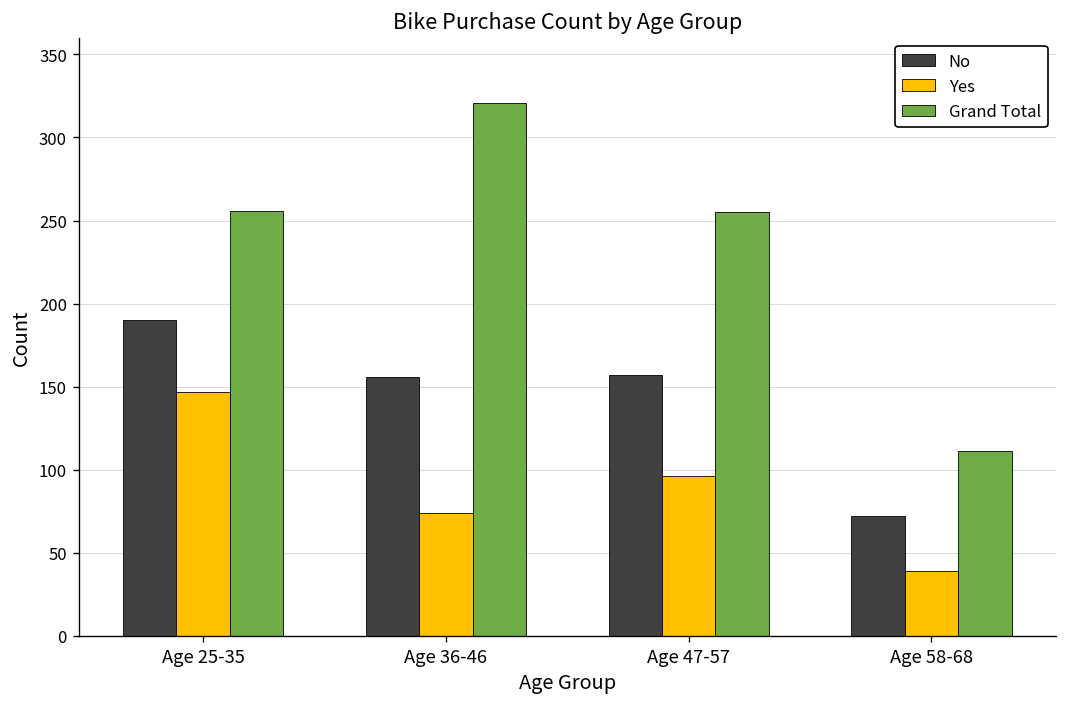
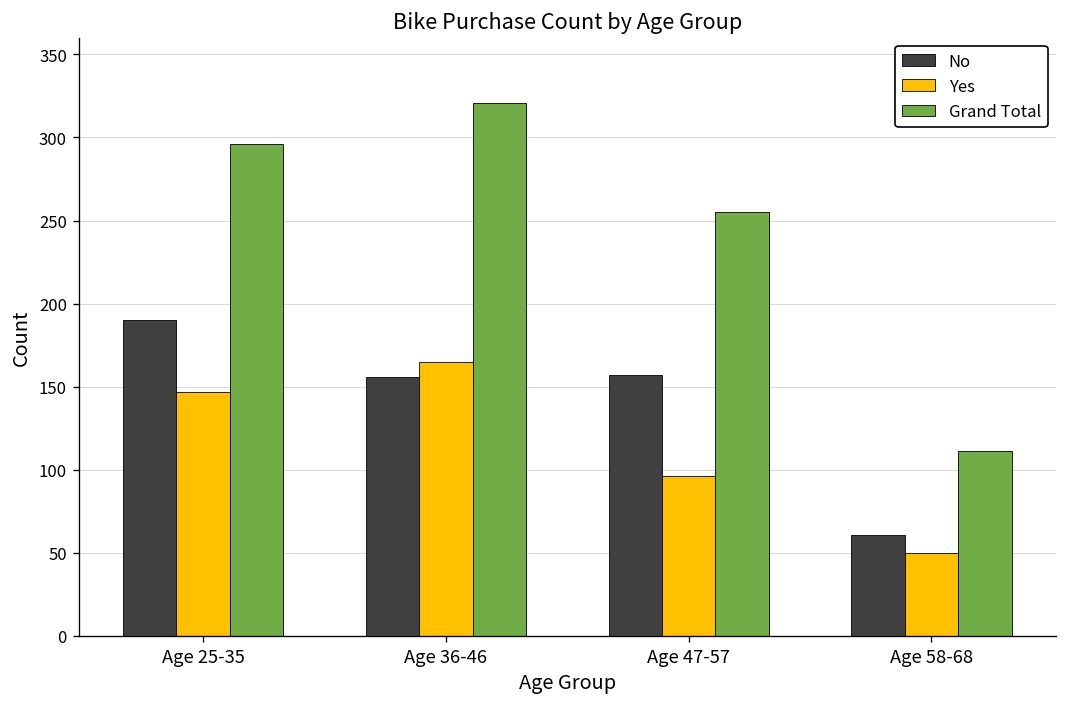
Grand Total, Age 25-35: 256 -> 296
Yes, Age 36-46: 74 -> 165
No, Age 58-68: 72 -> 61
Yes, Age 58-68: 39 -> 50
